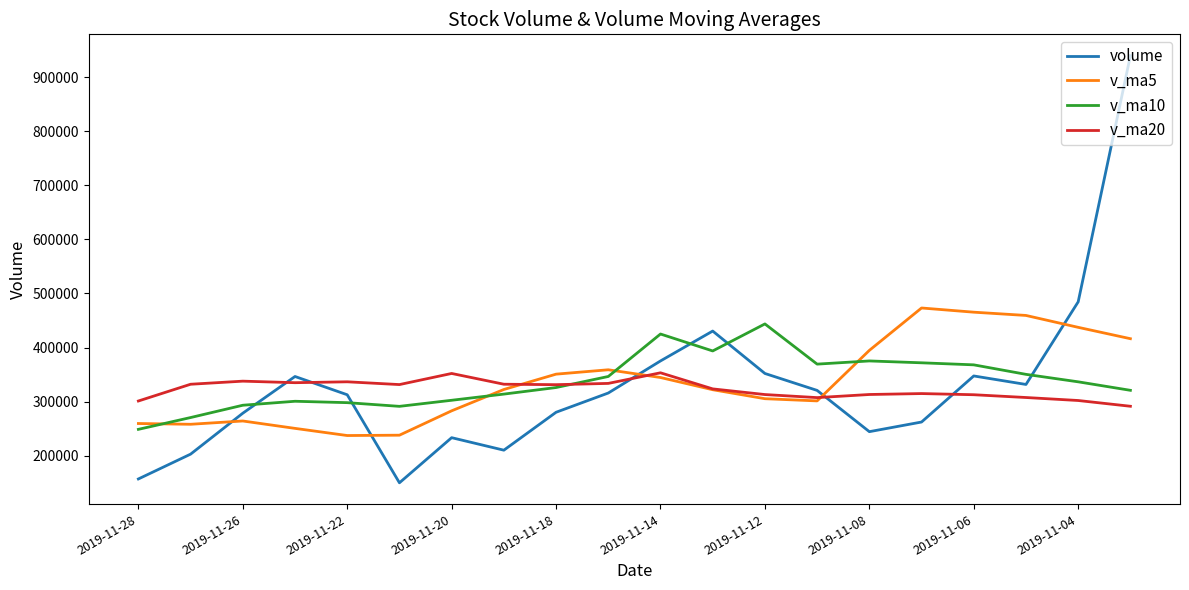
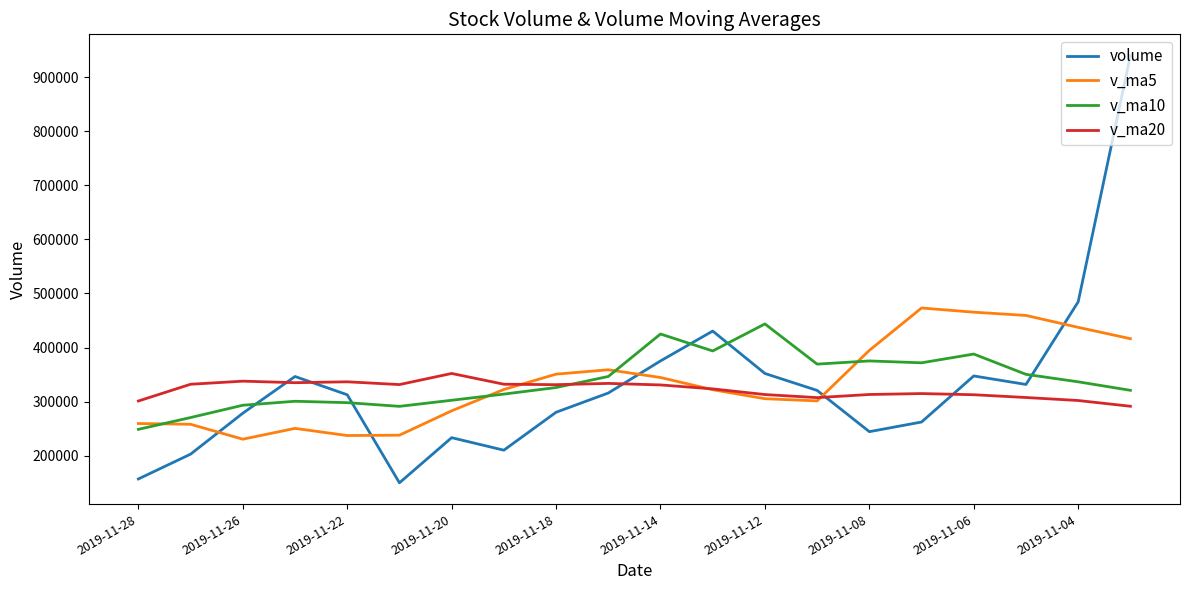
v_ma5, 2019-11-26: 260000 -> 230000
v_ma20, 2019-11-14: 350000 -> 330000
v_ma10, 2019-11-06: 370000 -> 390000
